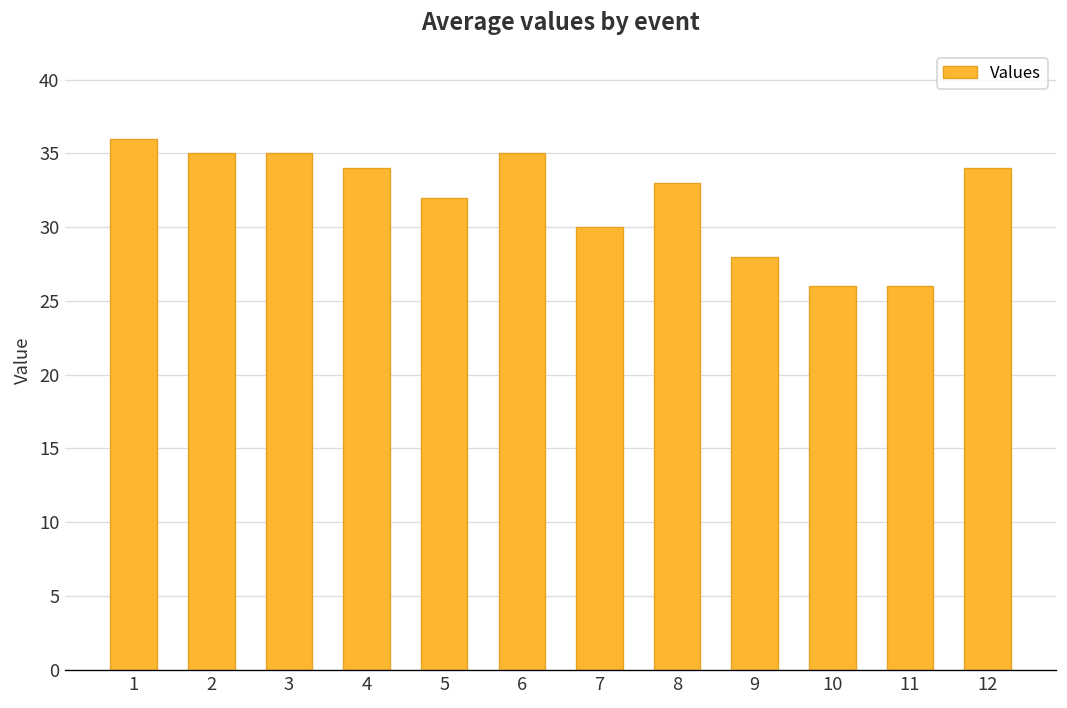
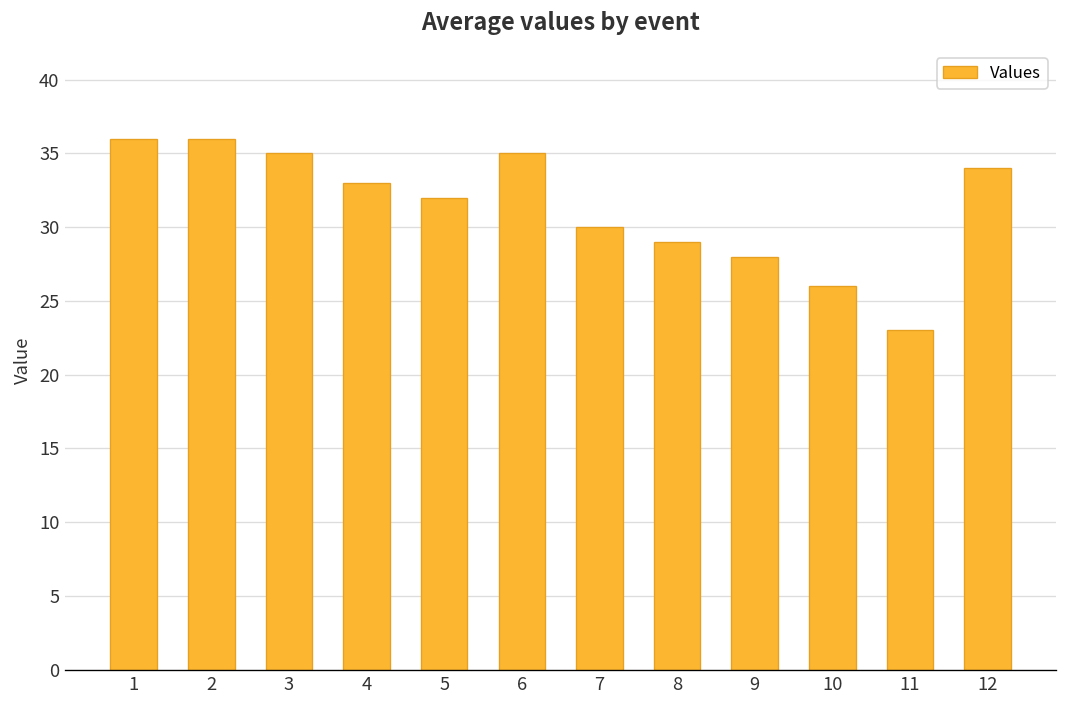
2: 35 -> 36
4: 34 -> 33
8: 33 -> 29
11: 26 -> 23
